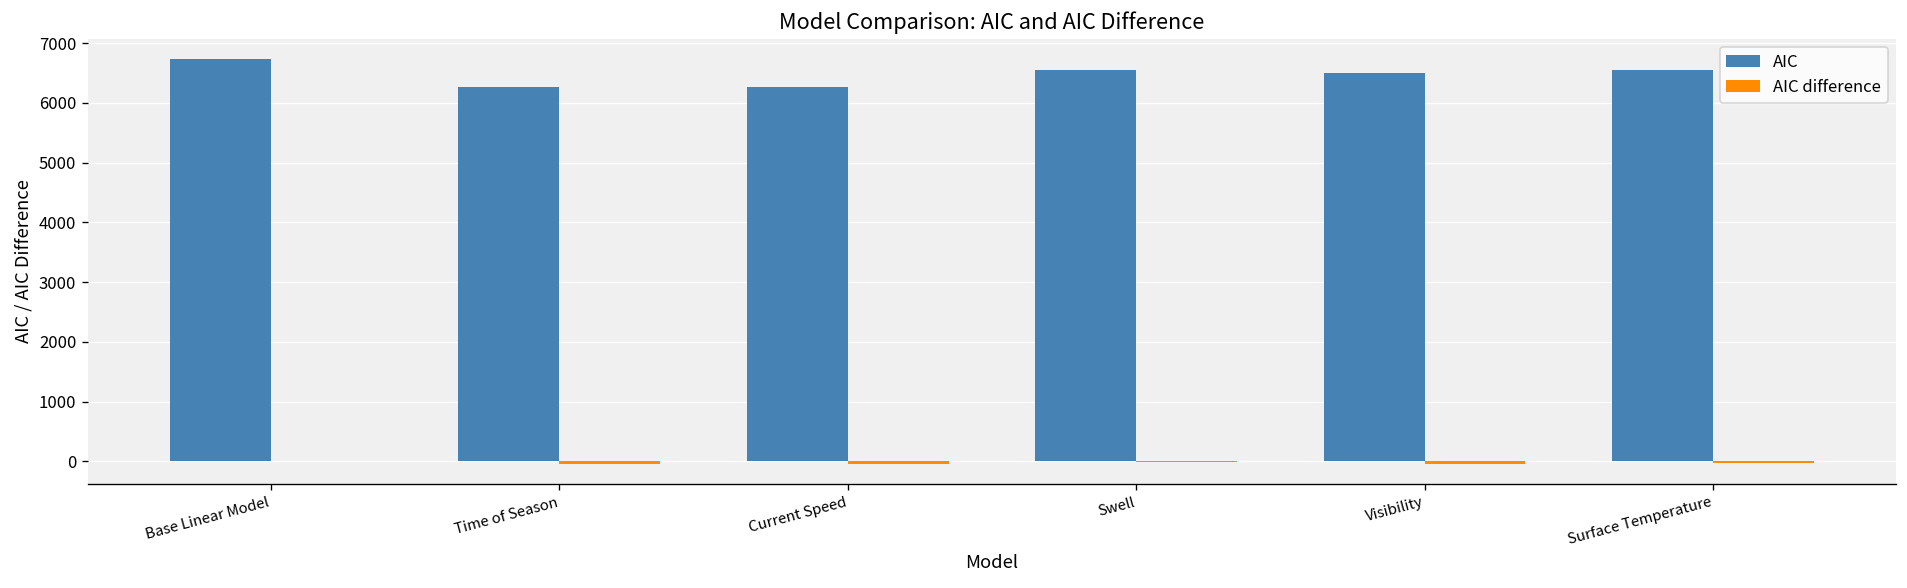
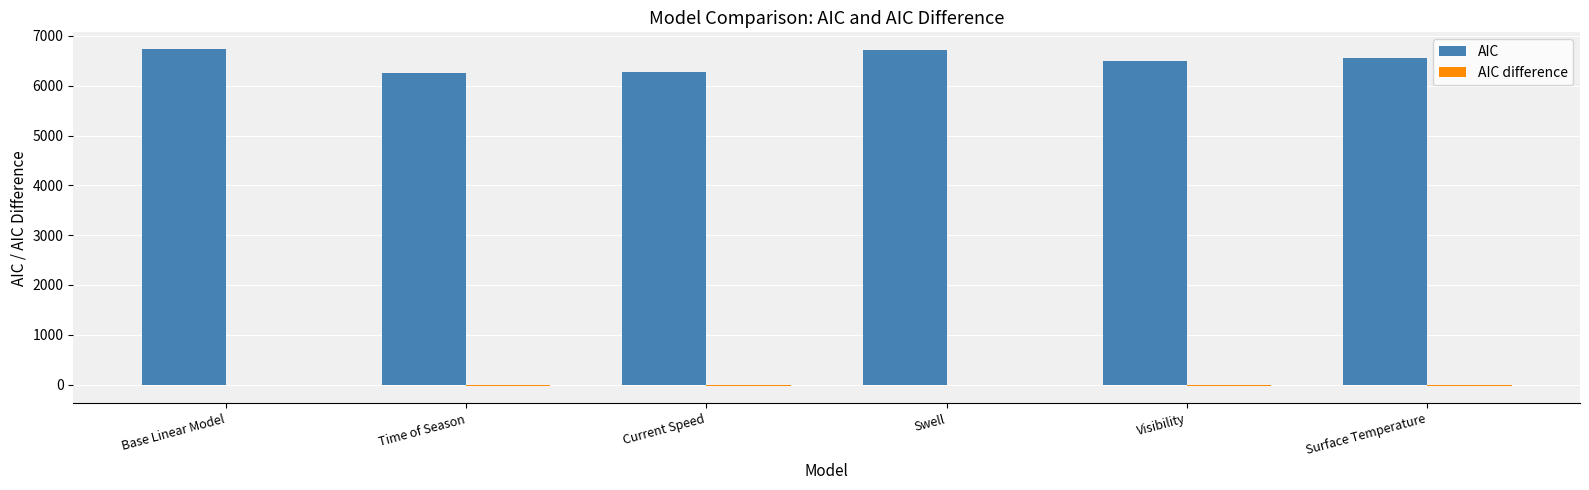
AIC, Swell: 6500 -> 6700
